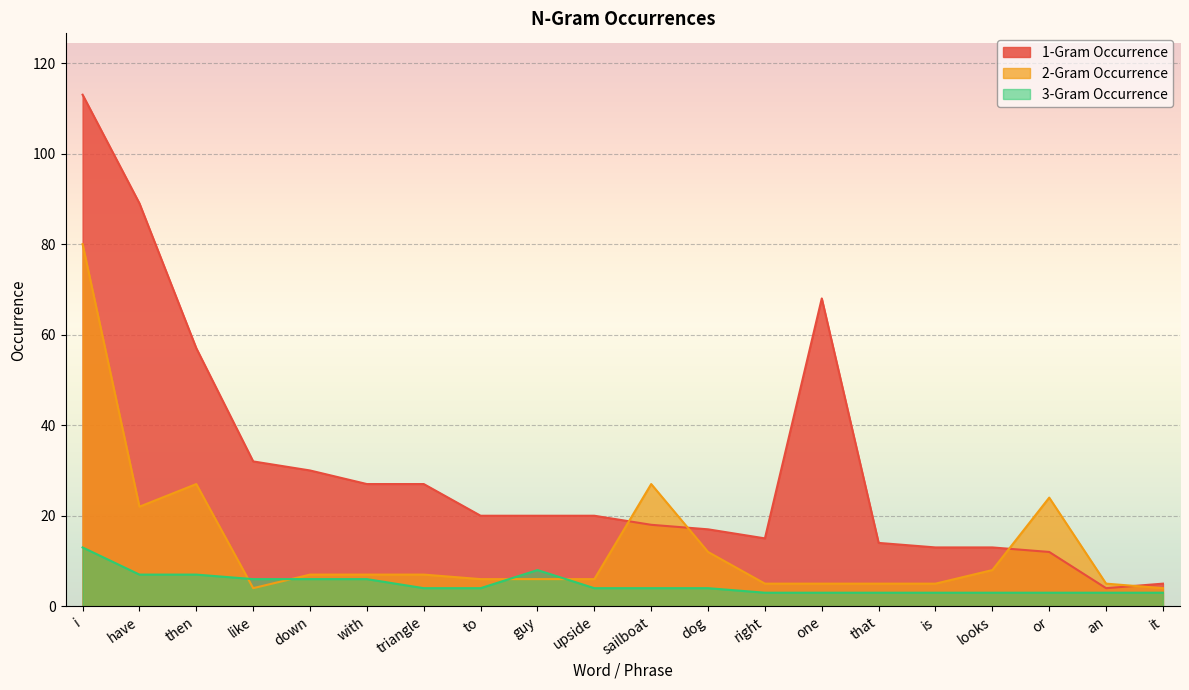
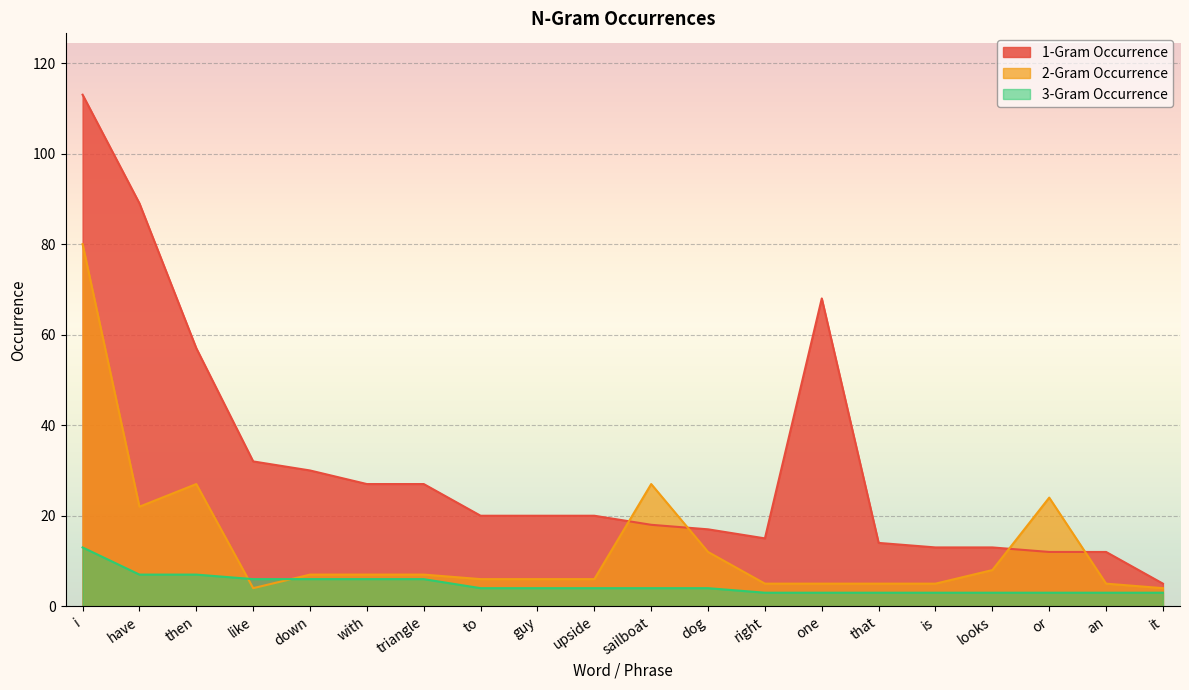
3-Gram Occurrence, triangle: 4 -> 6
3-Gram Occurrence, guy: 8 -> 4
1-Gram Occurrence, an: 4 -> 12
